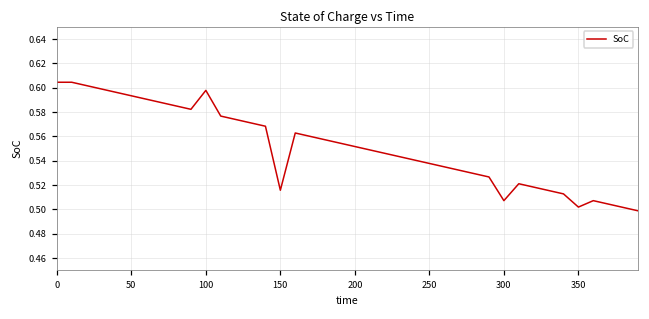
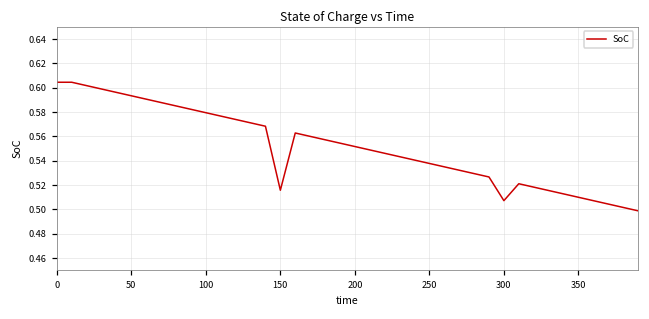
100: 0.598 -> 0.580
350: 0.502 -> 0.510
